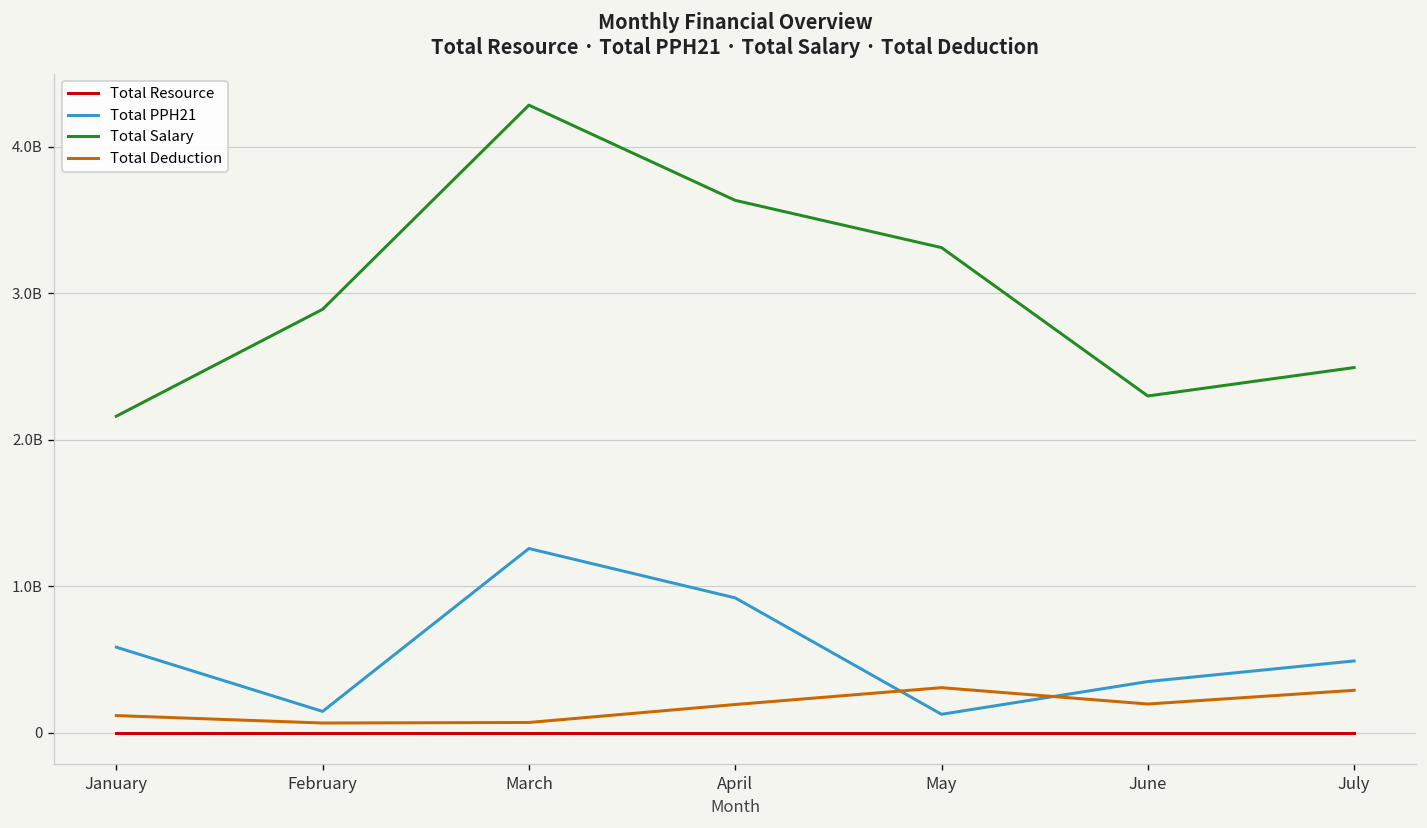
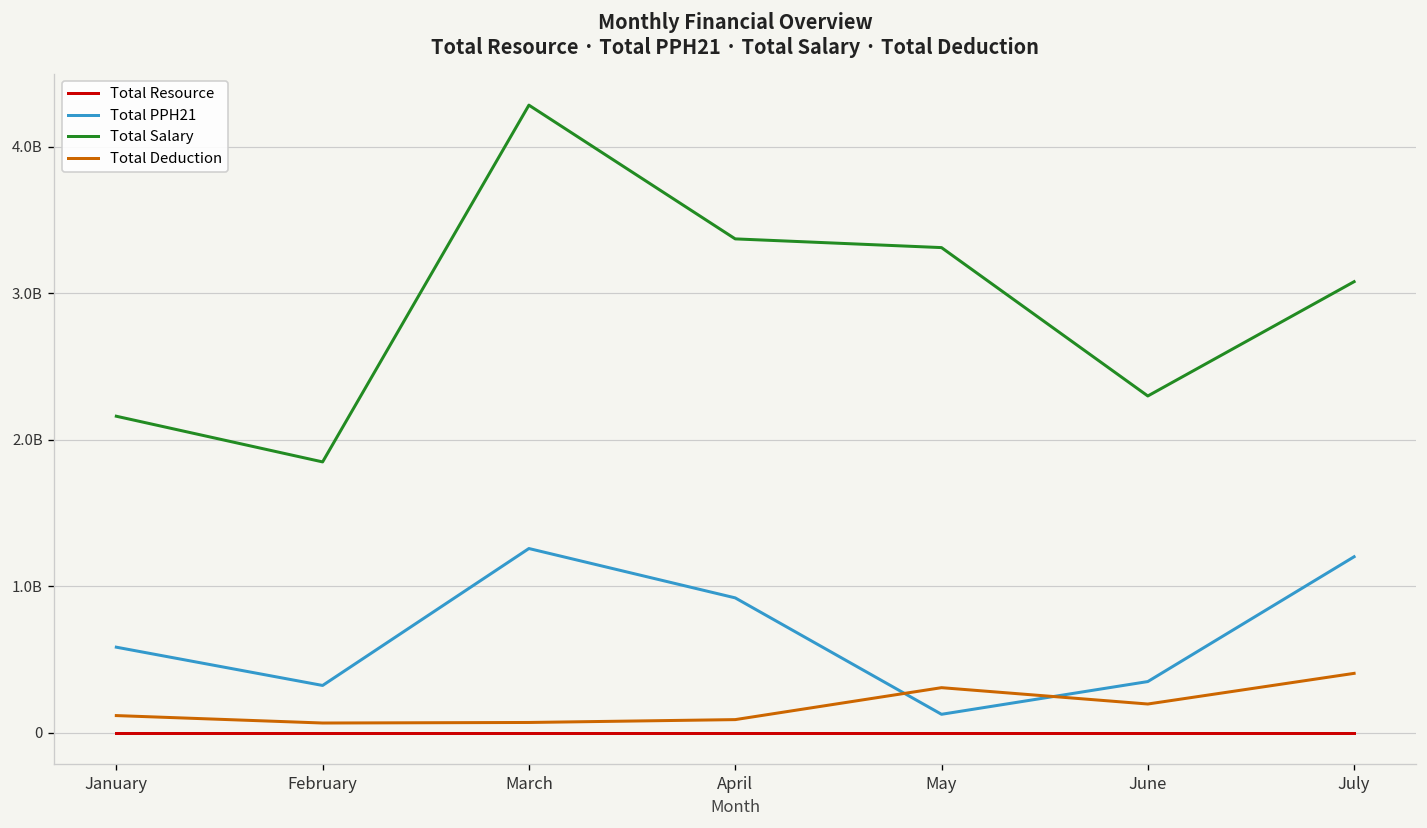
Total PPH21, February: 150000000 -> 320000000
Total Salary, February: 2890000000 -> 1850000000
Total Salary, April: 3630000000 -> 3370000000
Total Deduction, April: 190000000 -> 90000000
Total PPH21, July: 490000000 -> 1200000000
Total Salary, July: 2490000000 -> 3080000000
Total Deduction, July: 290000000 -> 410000000
